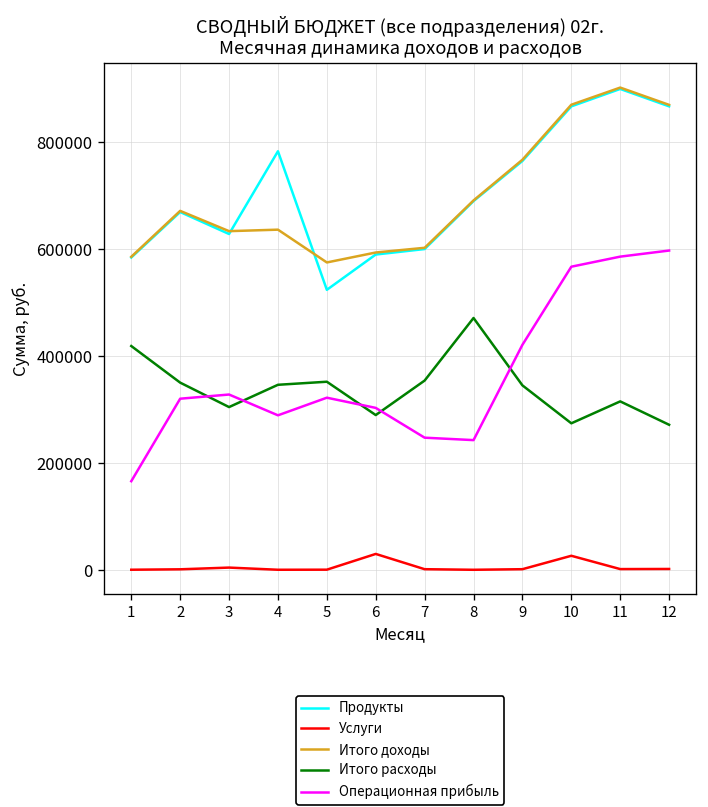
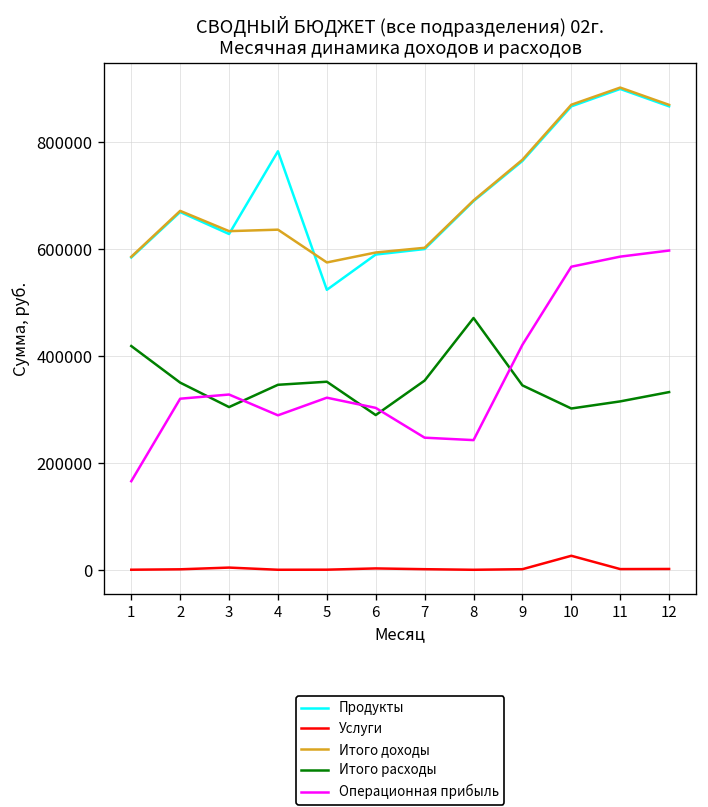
Услуги, 6: 30000 -> 0
Итого расходы, 10: 280000 -> 300000
Итого расходы, 12: 270000 -> 330000
